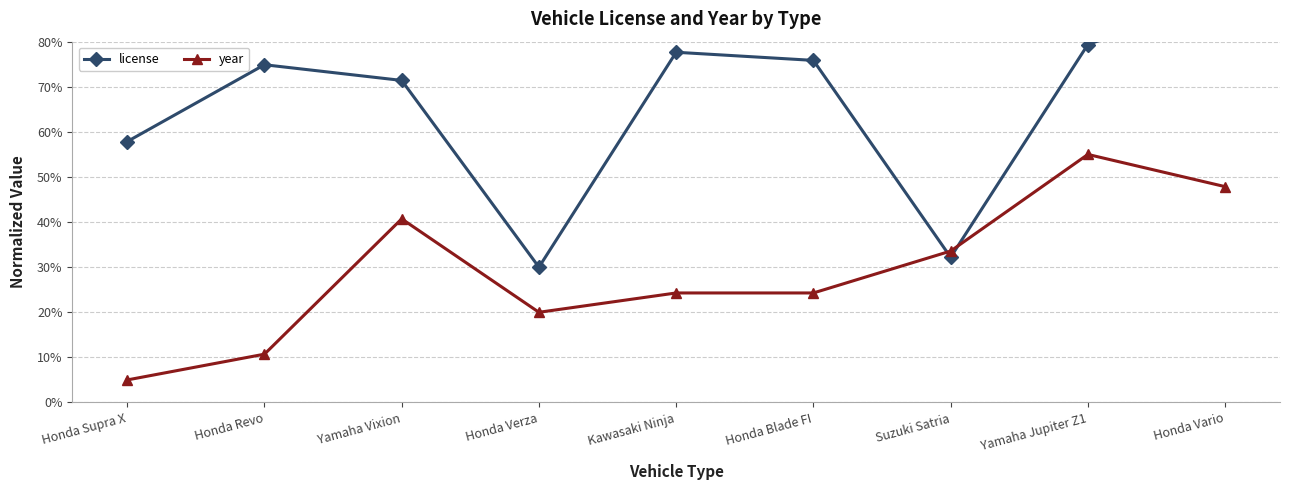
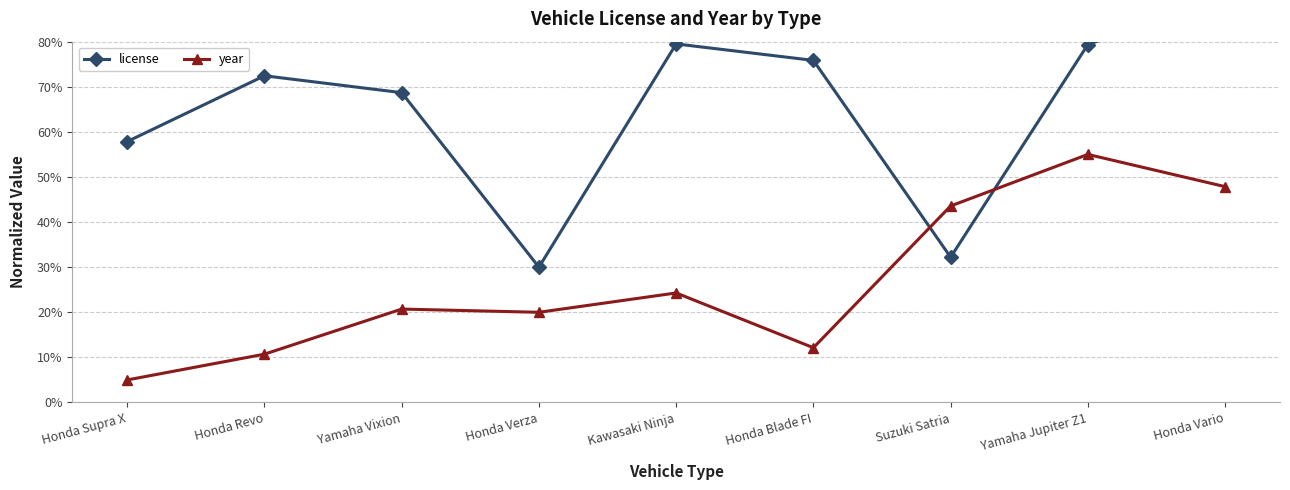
license, Honda Revo: 75% -> 72%
license, Yamaha Vixion: 71% -> 69%
year, Yamaha Vixion: 41% -> 21%
license, Kawasaki Ninja: 78% -> 79%
year, Honda Blade FI: 24% -> 12%
year, Suzuki Satria: 34% -> 44%
